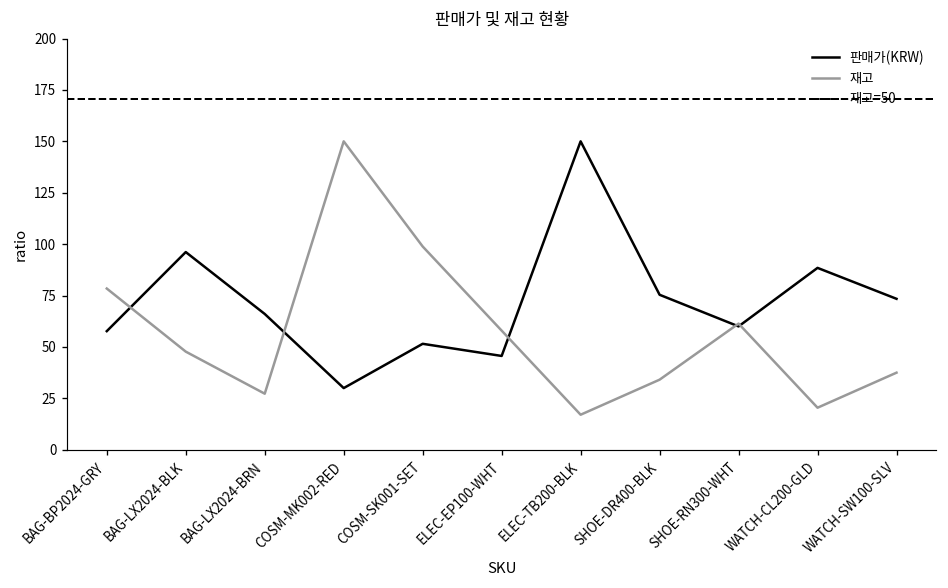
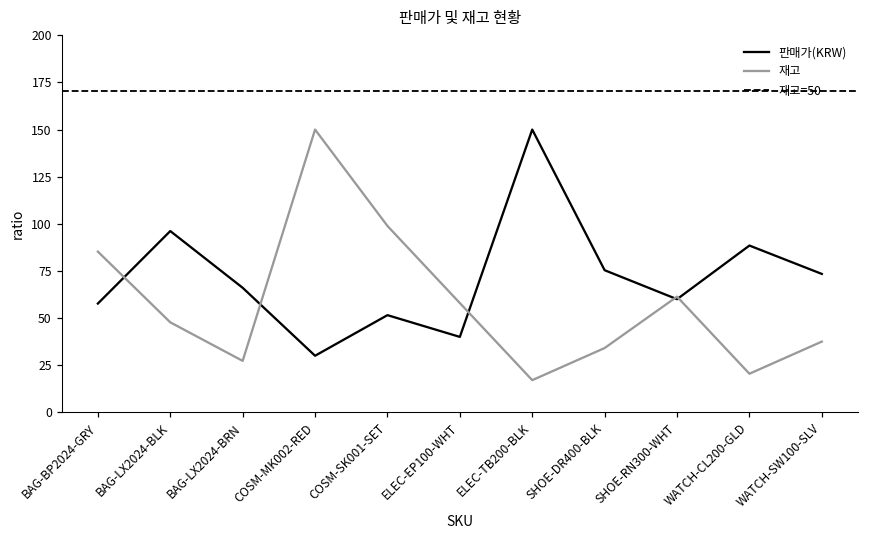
재고, BAG-BP2024-GRY: 78 -> 85
판매가(KRW), ELEC-EP100-WHT: 46 -> 40
